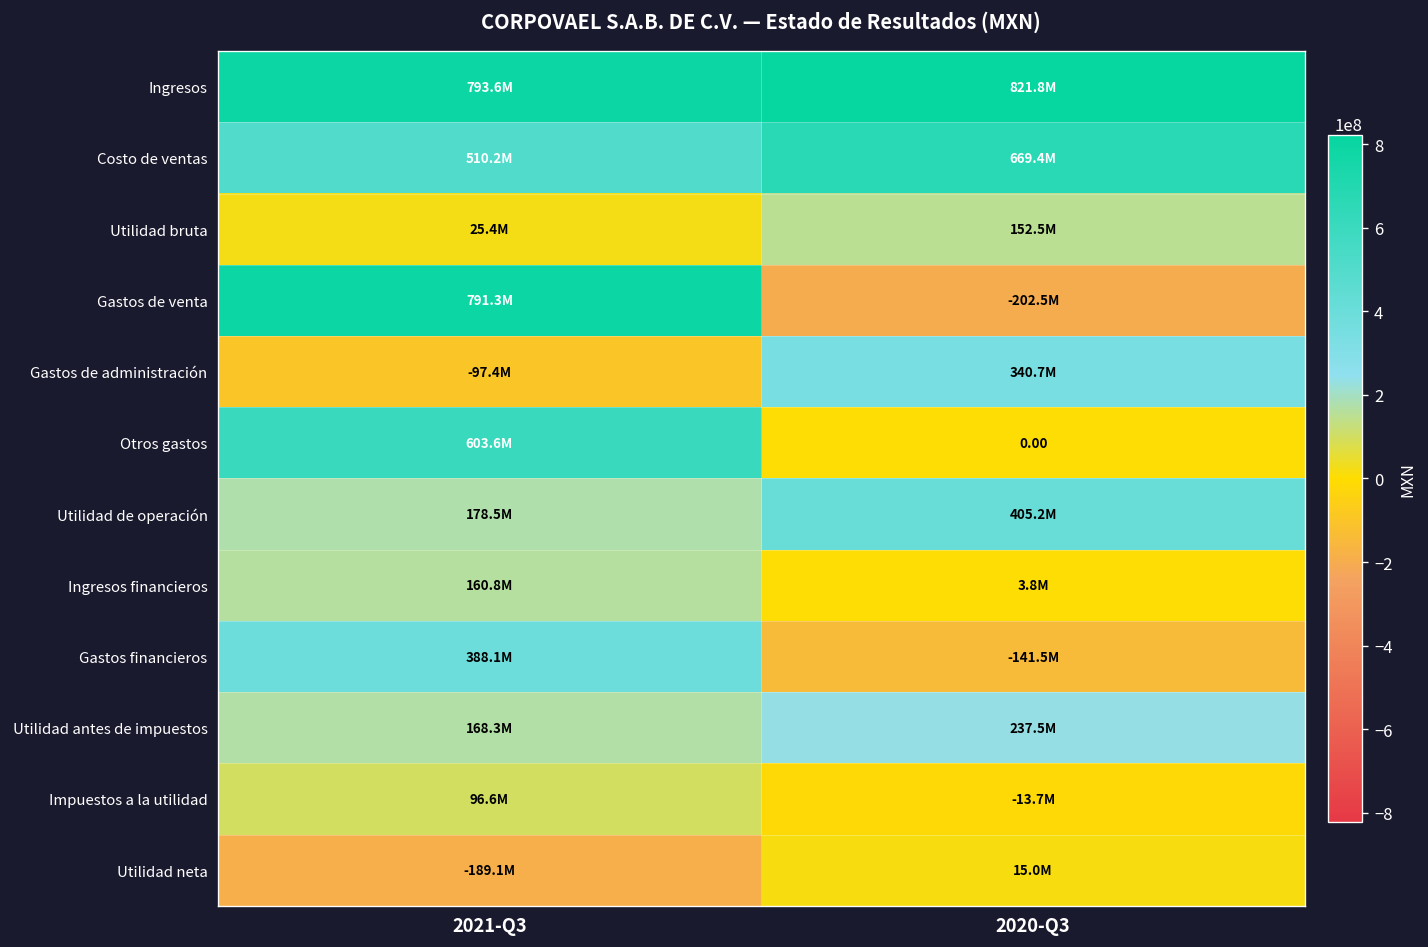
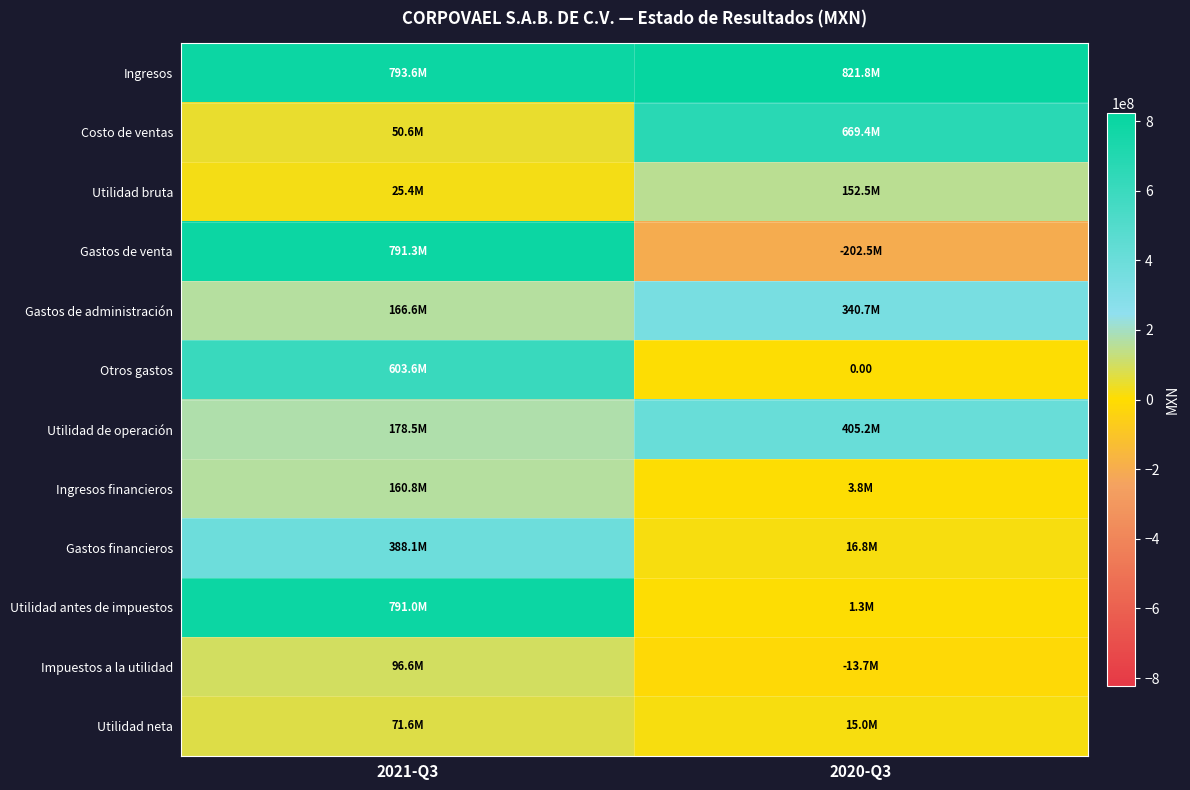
Costo de ventas, 2021-Q3: 510.2M -> 50.6M
Gastos de administración, 2021-Q3: -97.4M -> 166.6M
Gastos financieros, 2020-Q3: -141.5M -> 16.8M
Utilidad antes de impuestos, 2021-Q3: 168.3M -> 791.0M
Utilidad antes de impuestos, 2020-Q3: 237.5M -> 1.3M
Utilidad neta, 2021-Q3: -189.1M -> 71.6M
